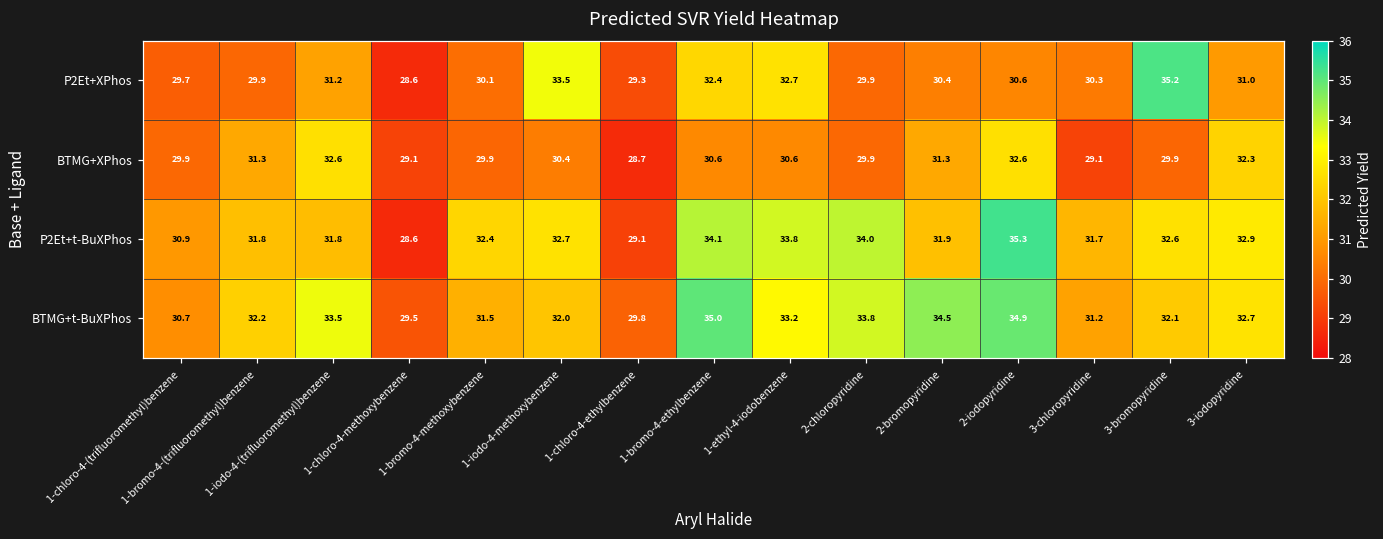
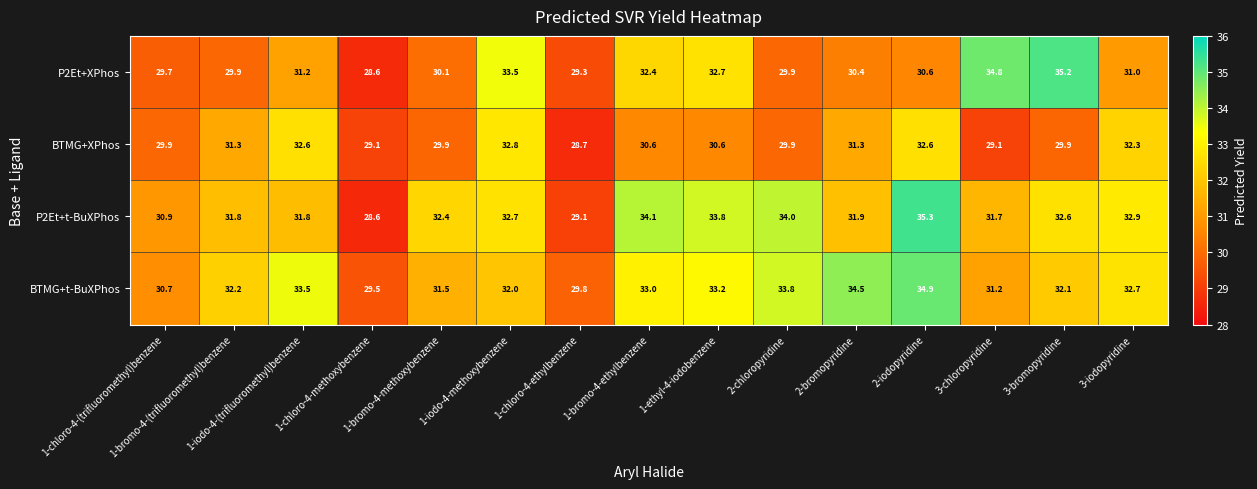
P2Et+XPhos, 3-chloropyridine: 30.3 -> 34.8
BTMG+XPhos, 1-iodo-4-methoxybenzene: 30.4 -> 32.8
BTMG+t-BuXPhos, 1-bromo-4-ethylbenzene: 35.0 -> 33.0
